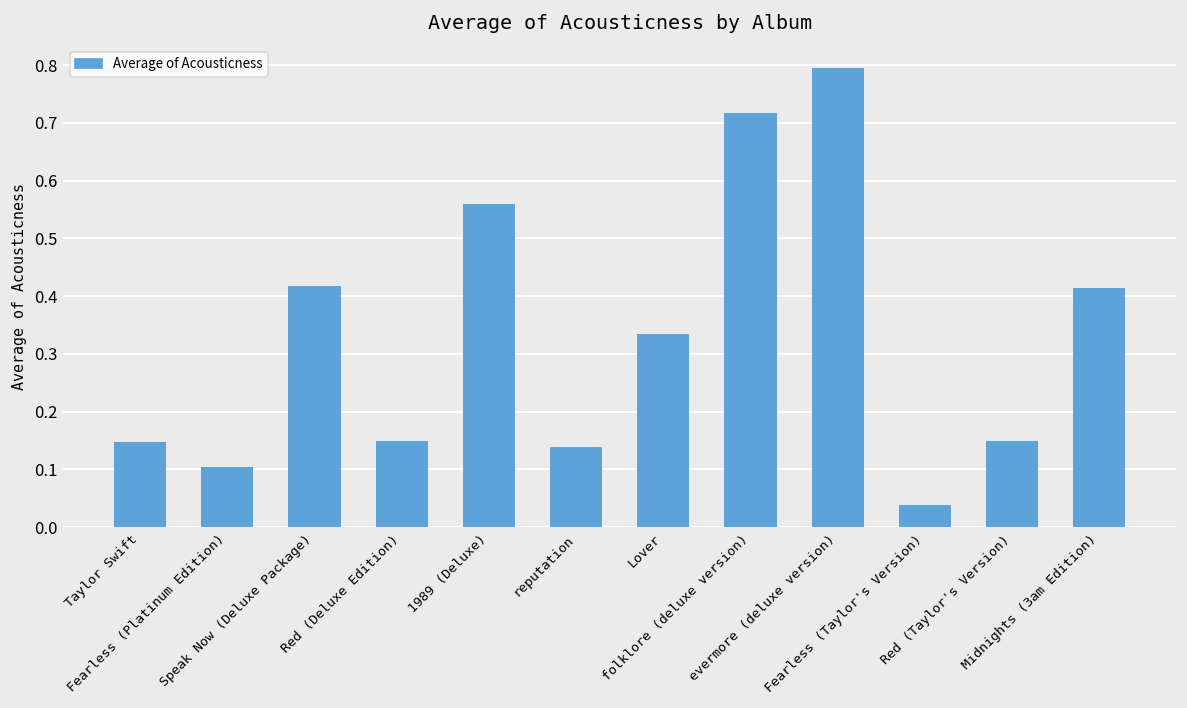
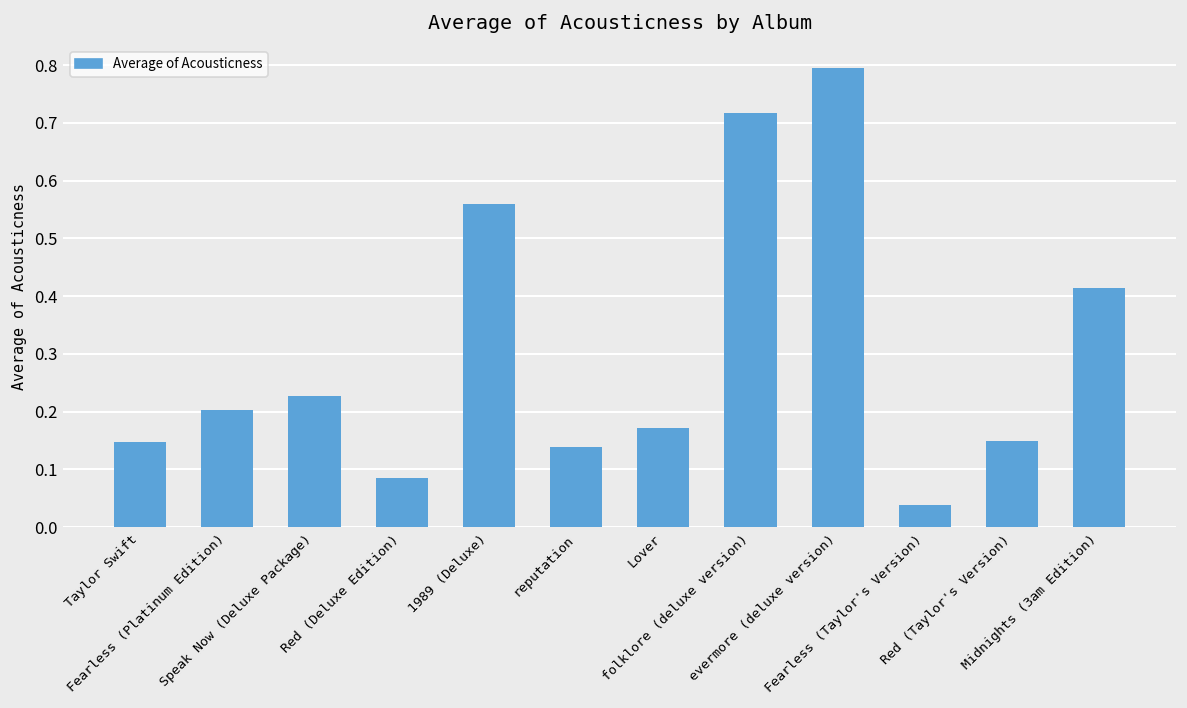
Fearless (Platinum Edition): 0.10 -> 0.20
Speak Now (Deluxe Package): 0.42 -> 0.23
Red (Deluxe Edition): 0.15 -> 0.08
Lover: 0.33 -> 0.17
